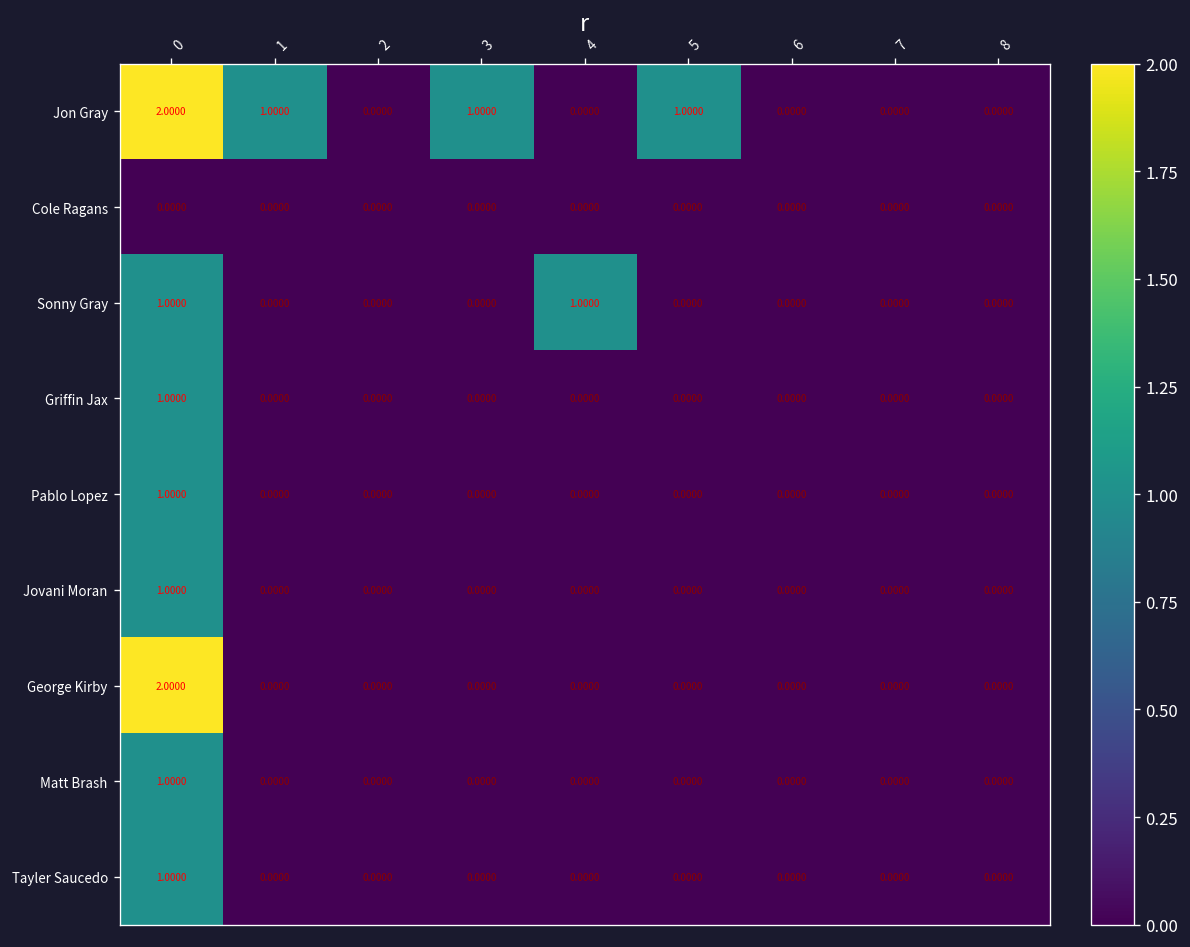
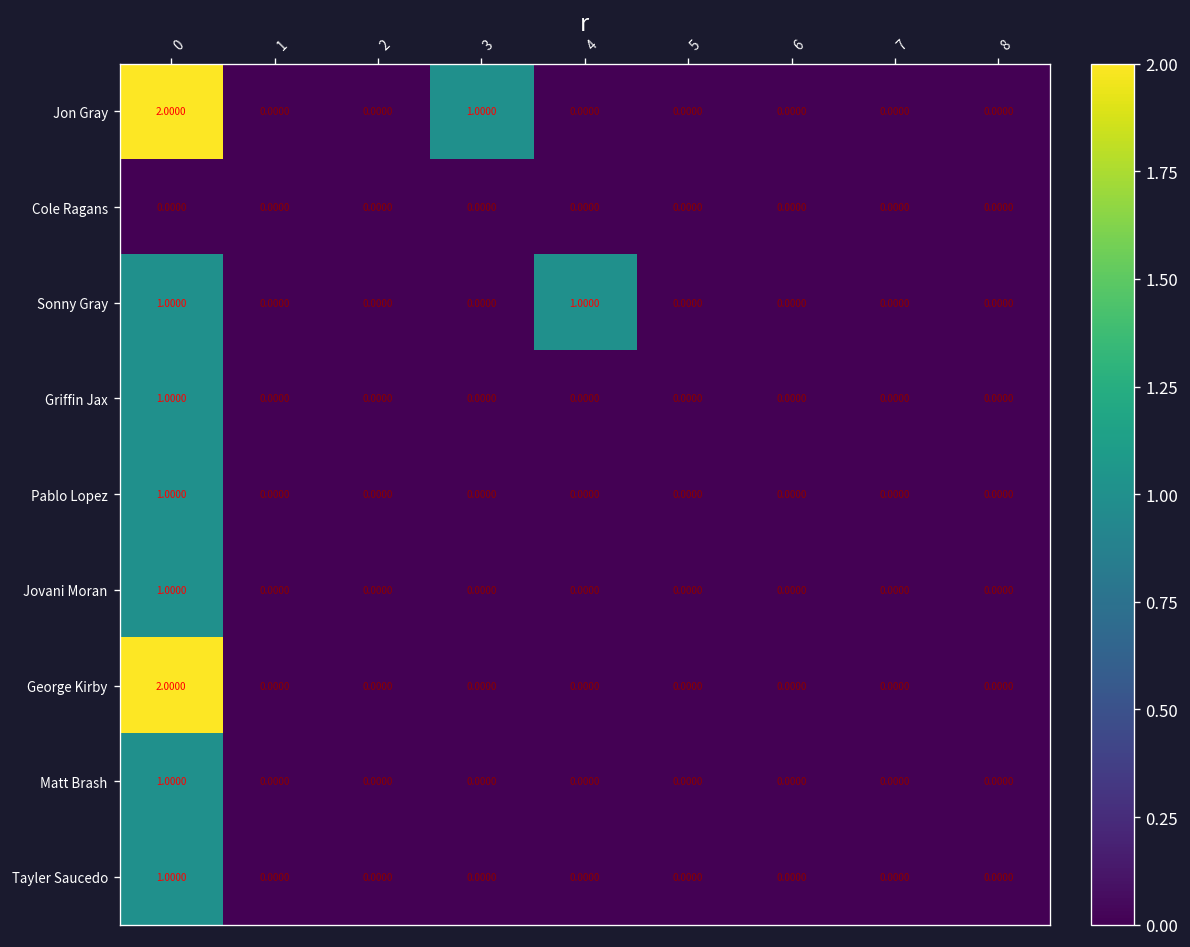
Jon Gray, 1: 1.0000 -> 0.0000
Jon Gray, 5: 1.0000 -> 0.0000
